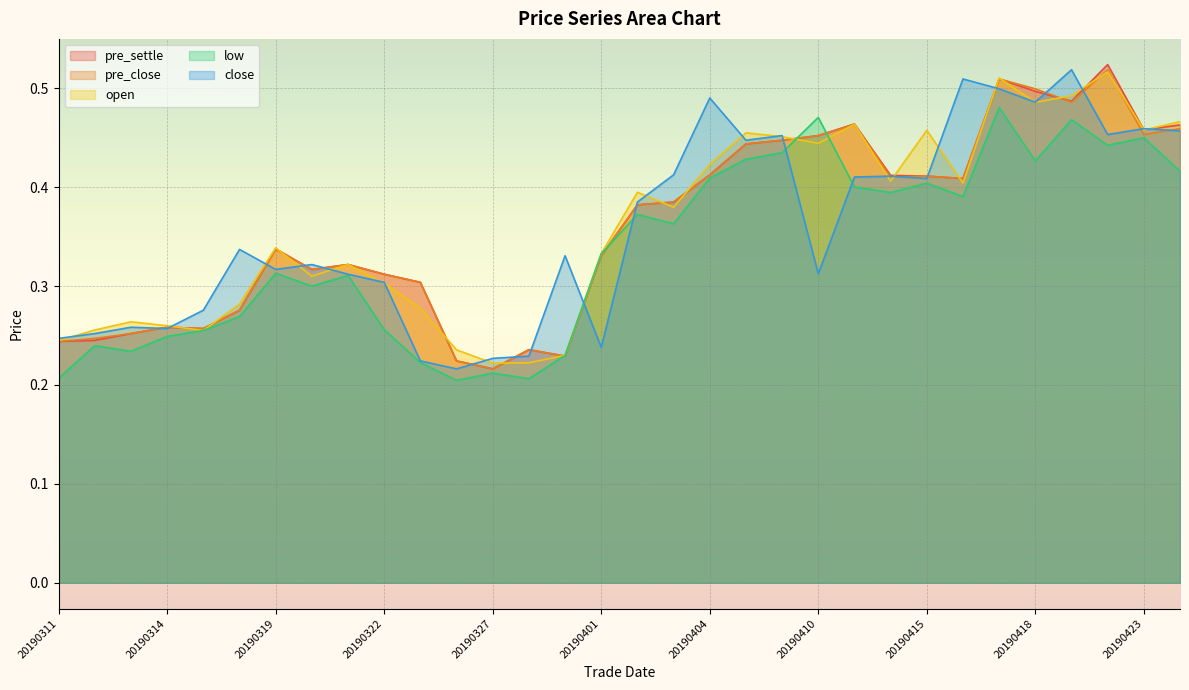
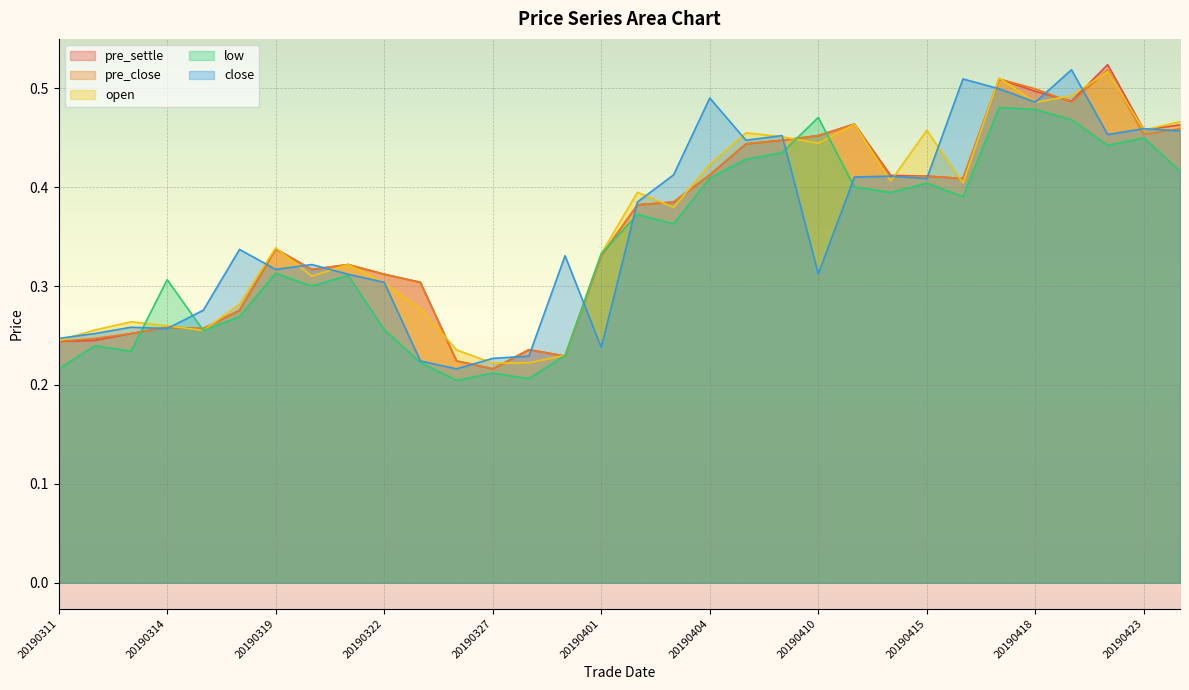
low, 20190311: 0.21 -> 0.22
low, 20190314: 0.25 -> 0.31
low, 20190418: 0.43 -> 0.48
